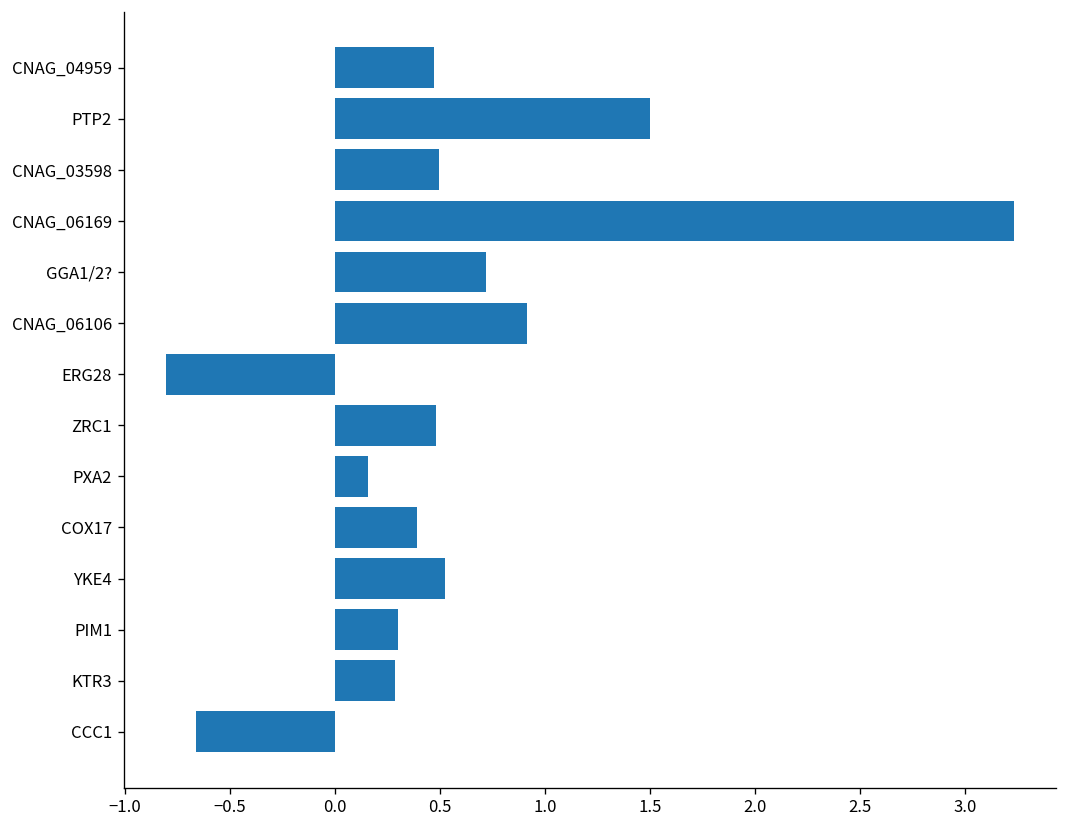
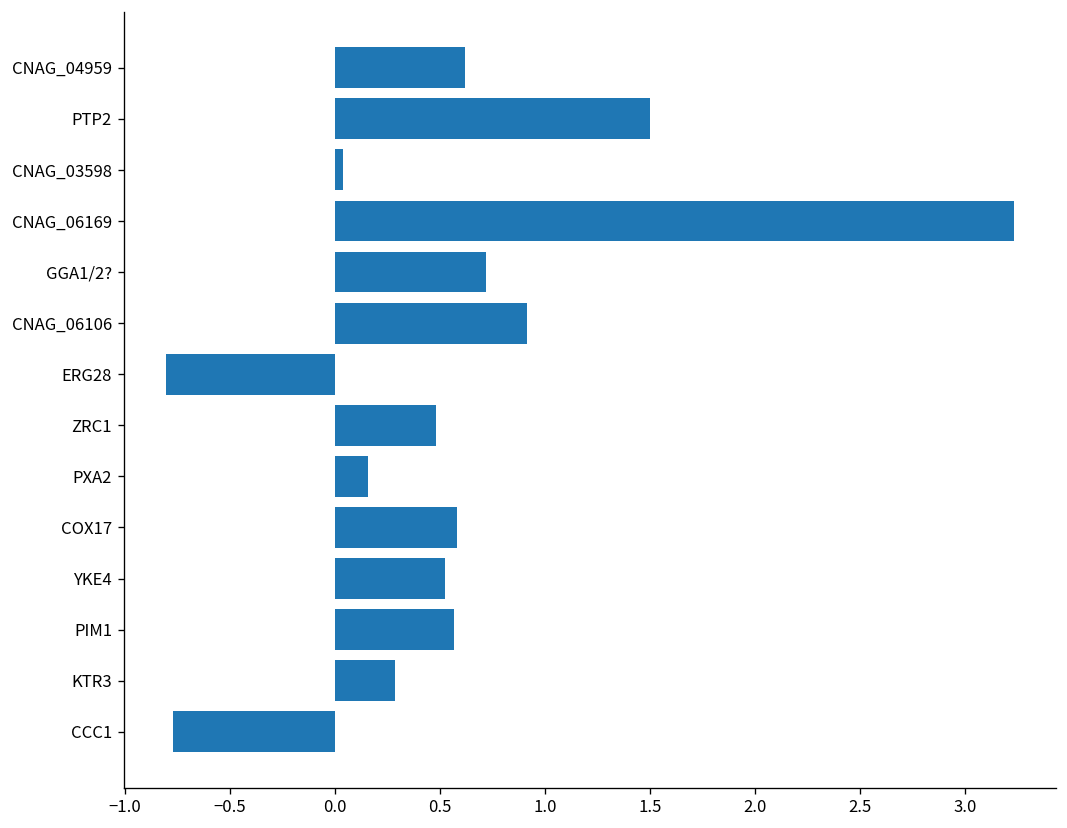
CNAG_04959: 0.47 -> 0.62
CNAG_03598: 0.49 -> 0.04
COX17: 0.39 -> 0.58
PIM1: 0.30 -> 0.56
CCC1: -0.66 -> -0.77
